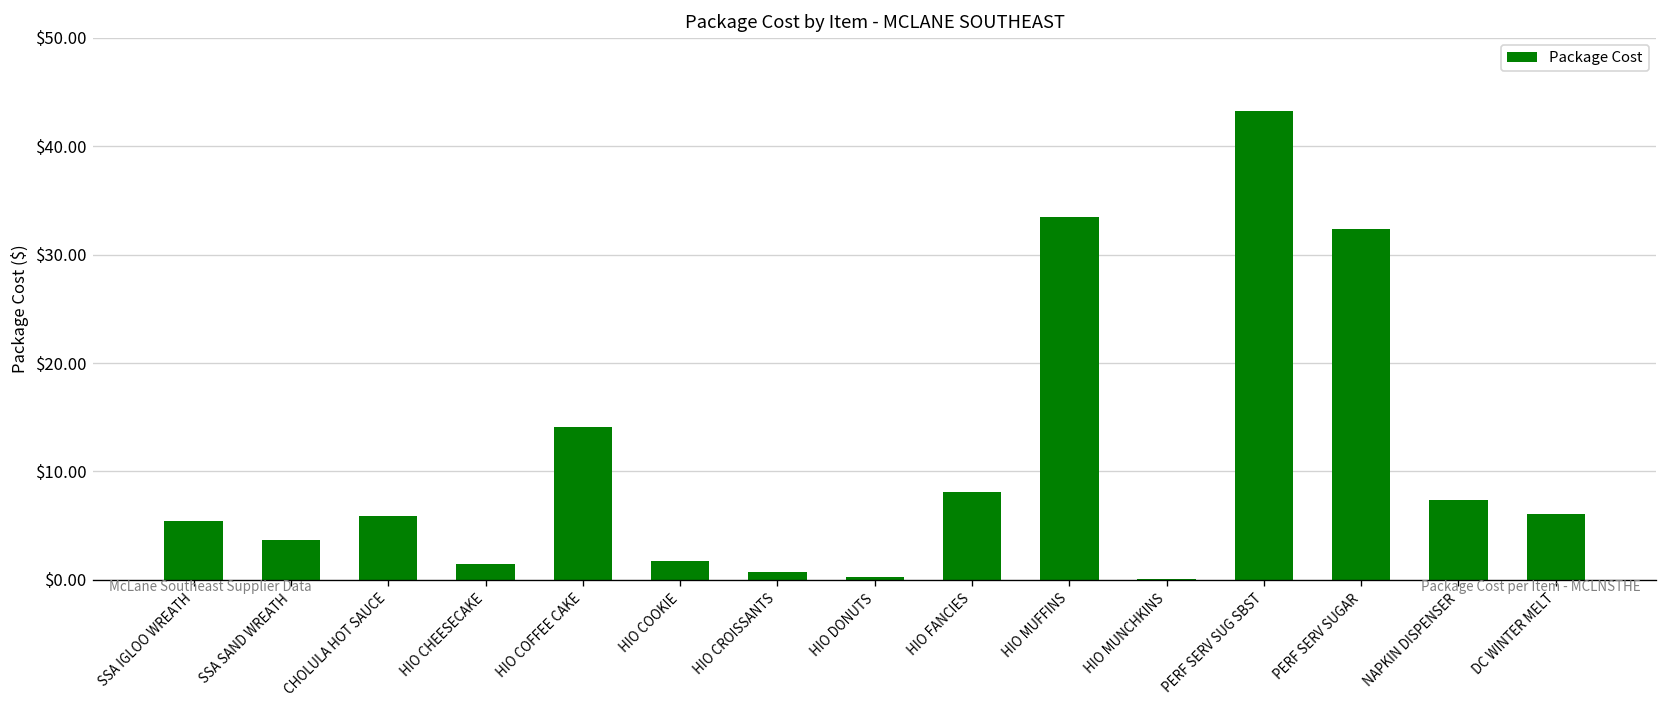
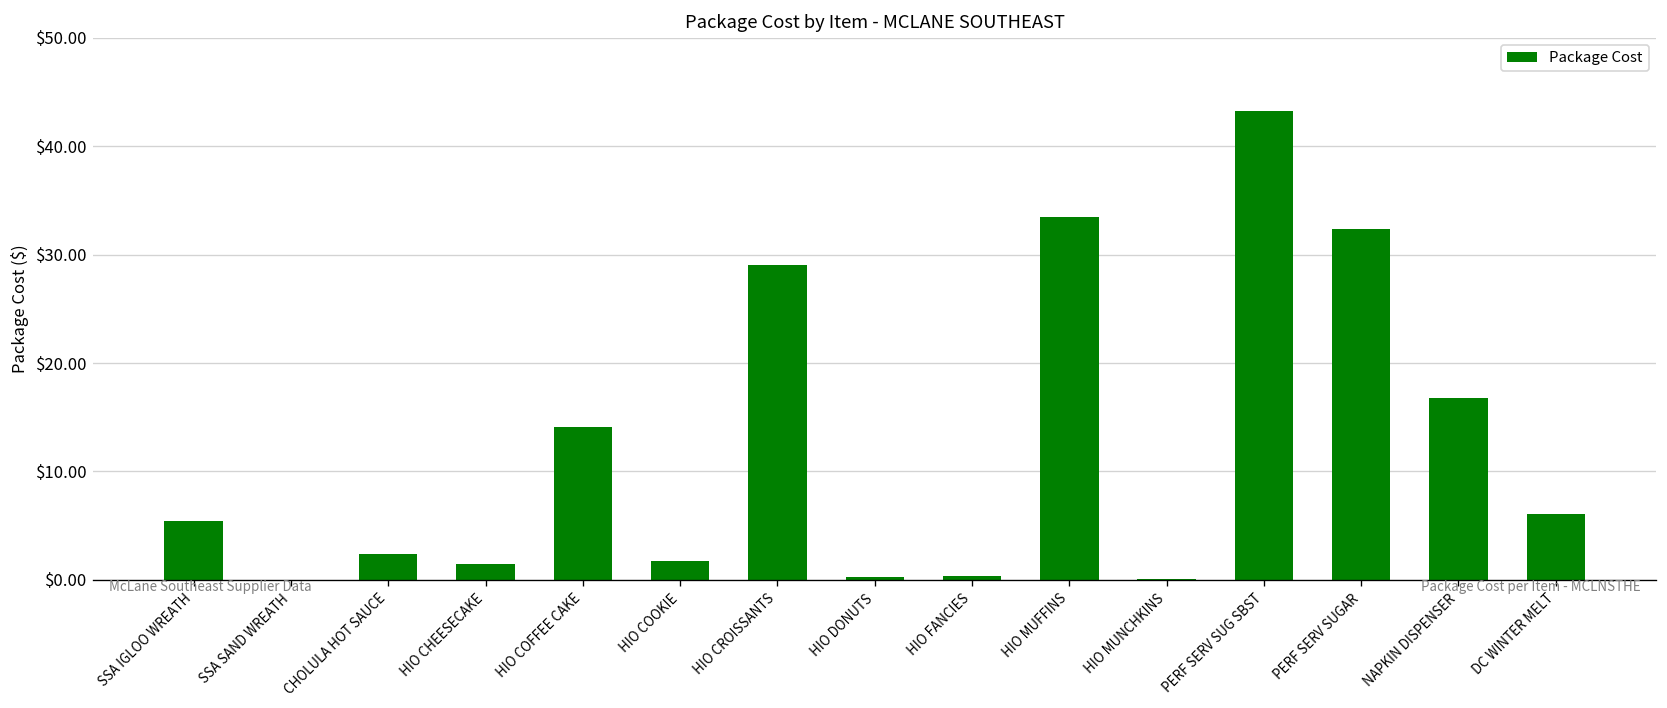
SSA SAND WREATH: $4 -> $0
CHOLULA HOT SAUCE: $6 -> $2
HIO CROISSANTS: $1 -> $29
HIO FANCIES: $8 -> $0
NAPKIN DISPENSER: $7 -> $17
